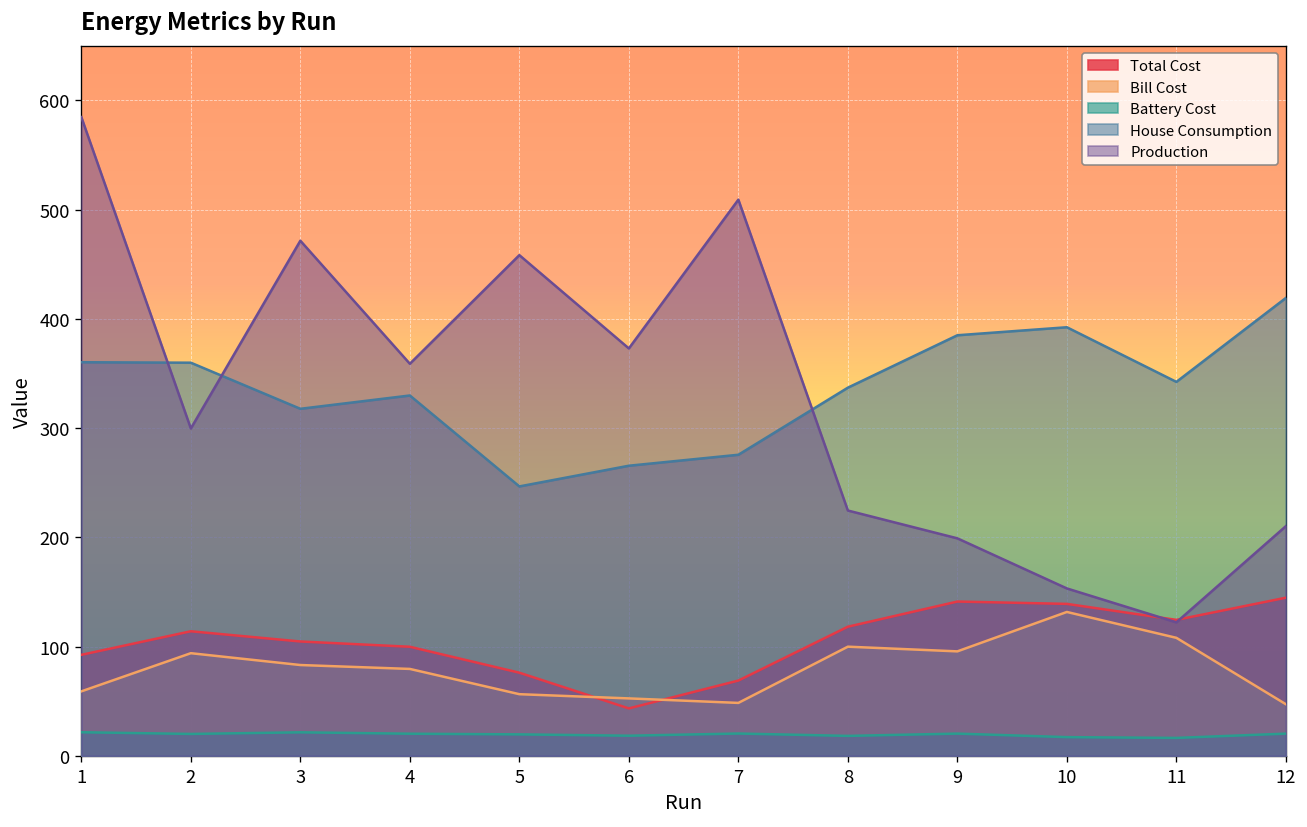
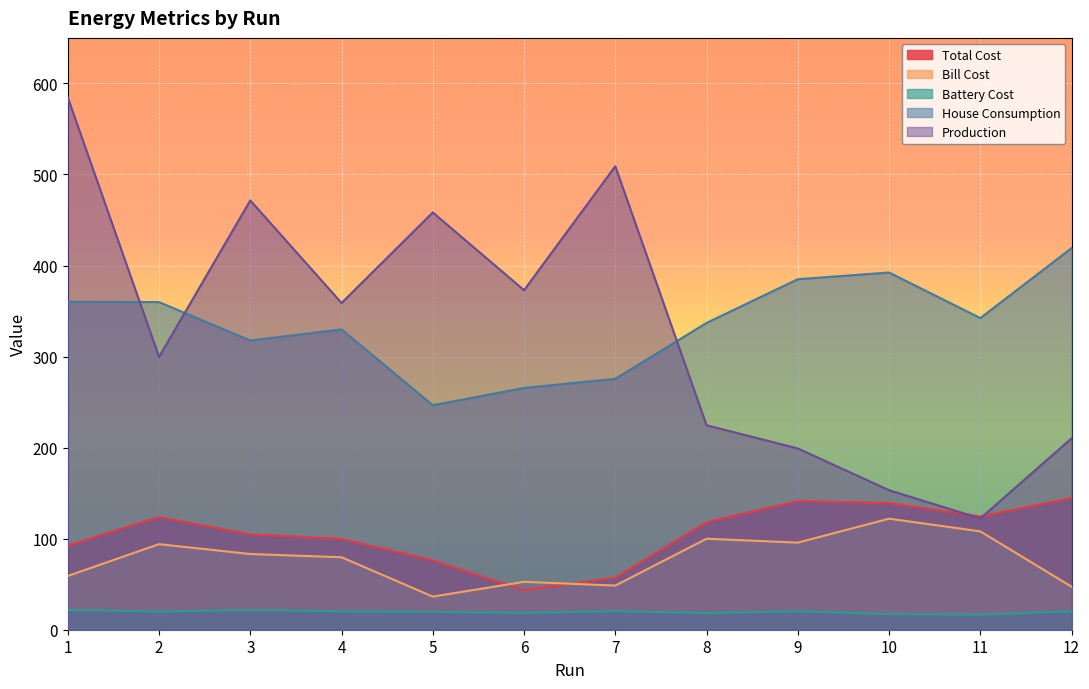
Total Cost, 2: 110 -> 120
Bill Cost, 5: 60 -> 40
Total Cost, 7: 70 -> 60
Bill Cost, 10: 130 -> 120
